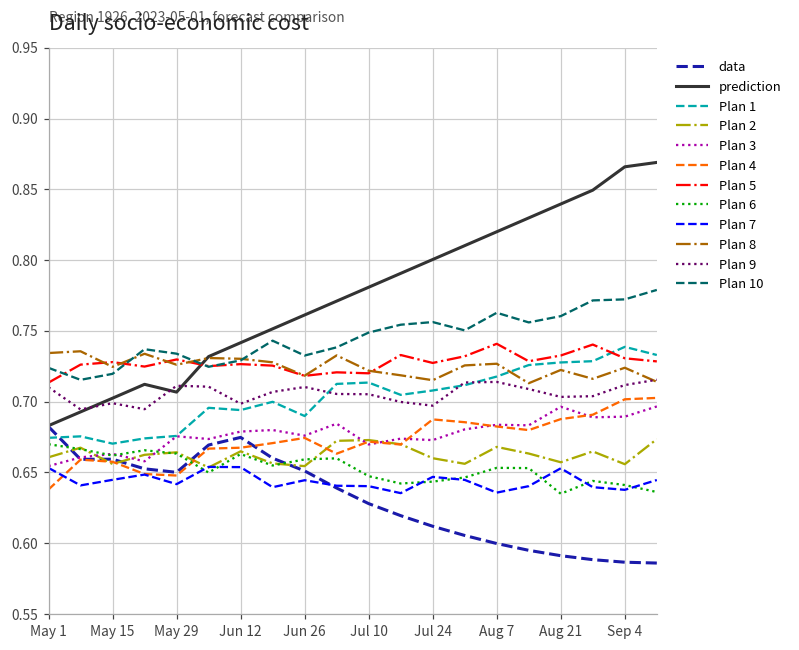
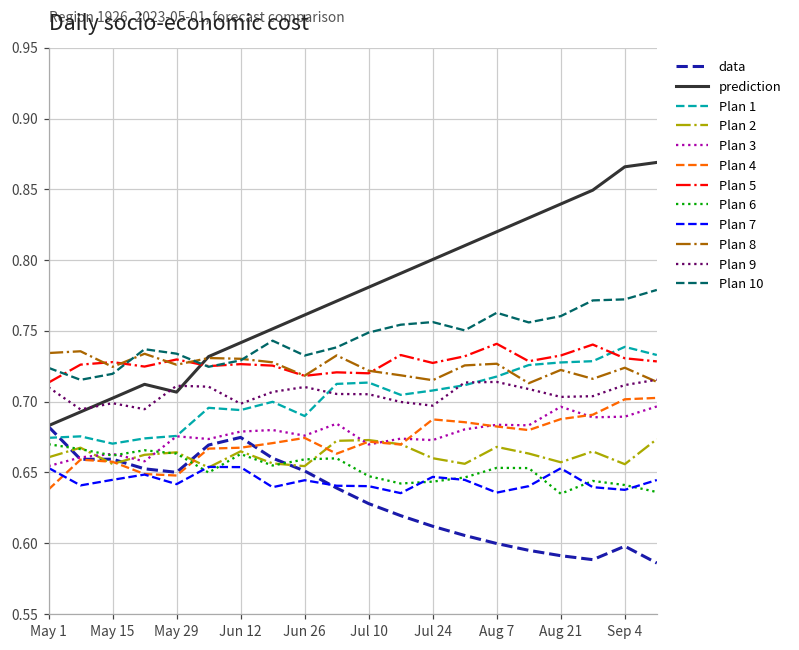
data, Sep 4: 0.587 -> 0.598
